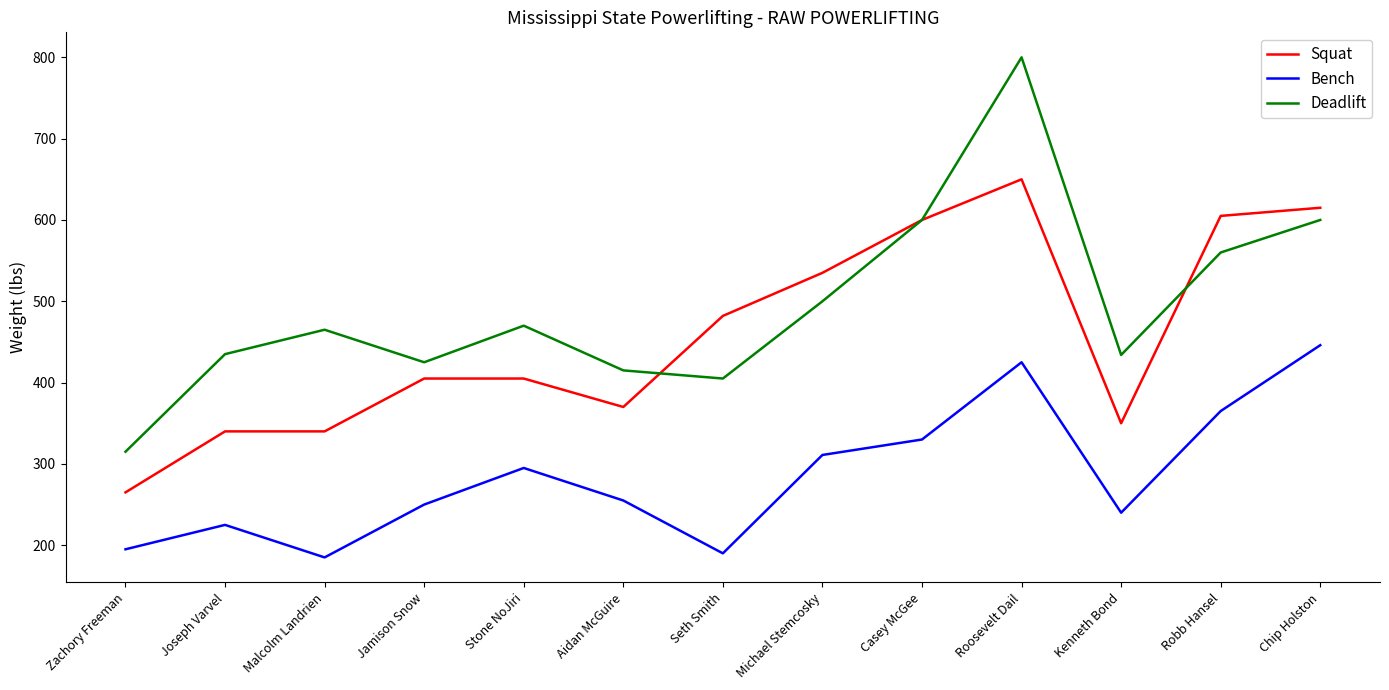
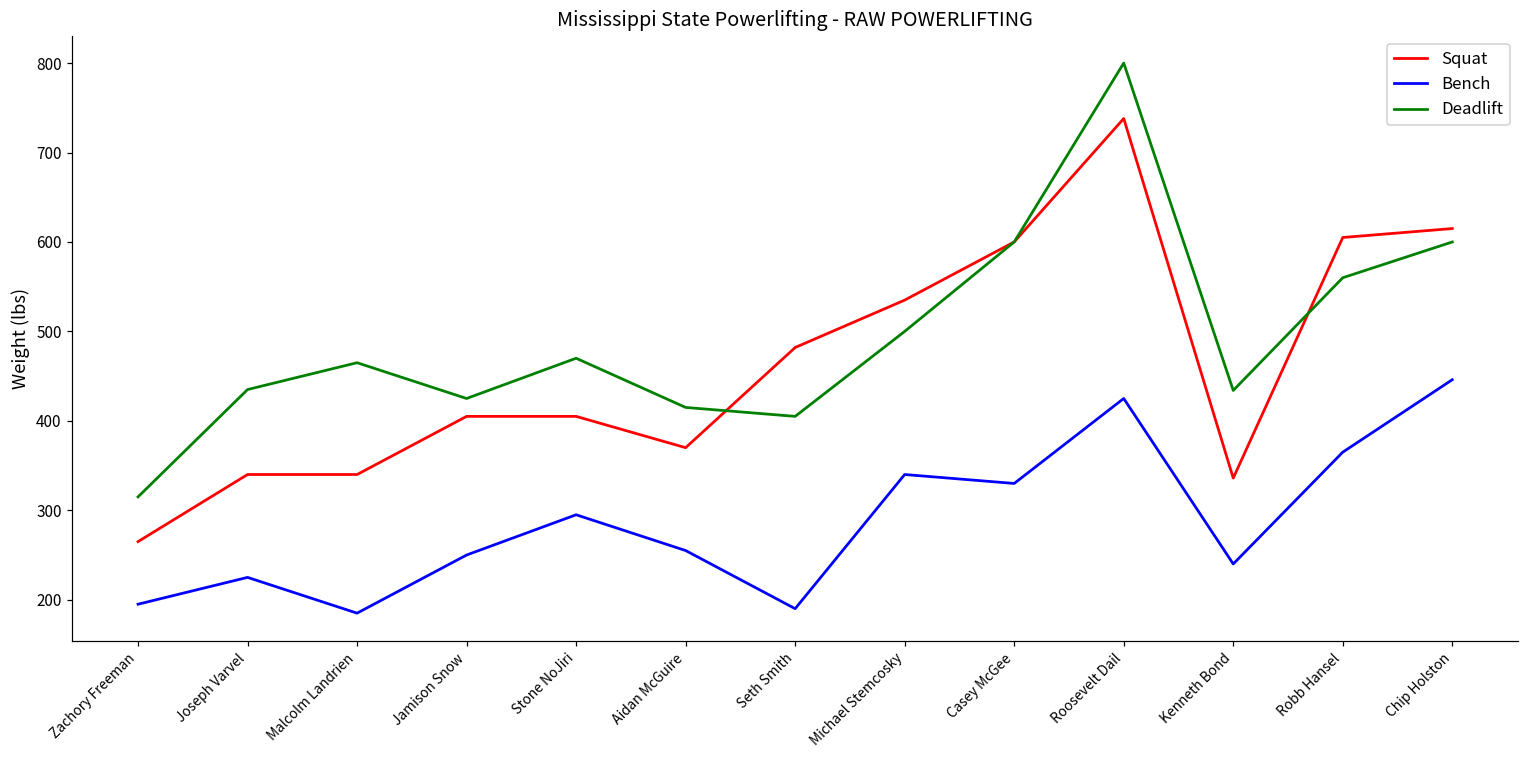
Bench, Michael Stemcosky: 310 -> 340
Squat, Roosevelt Dail: 650 -> 740
Squat, Kenneth Bond: 350 -> 340
